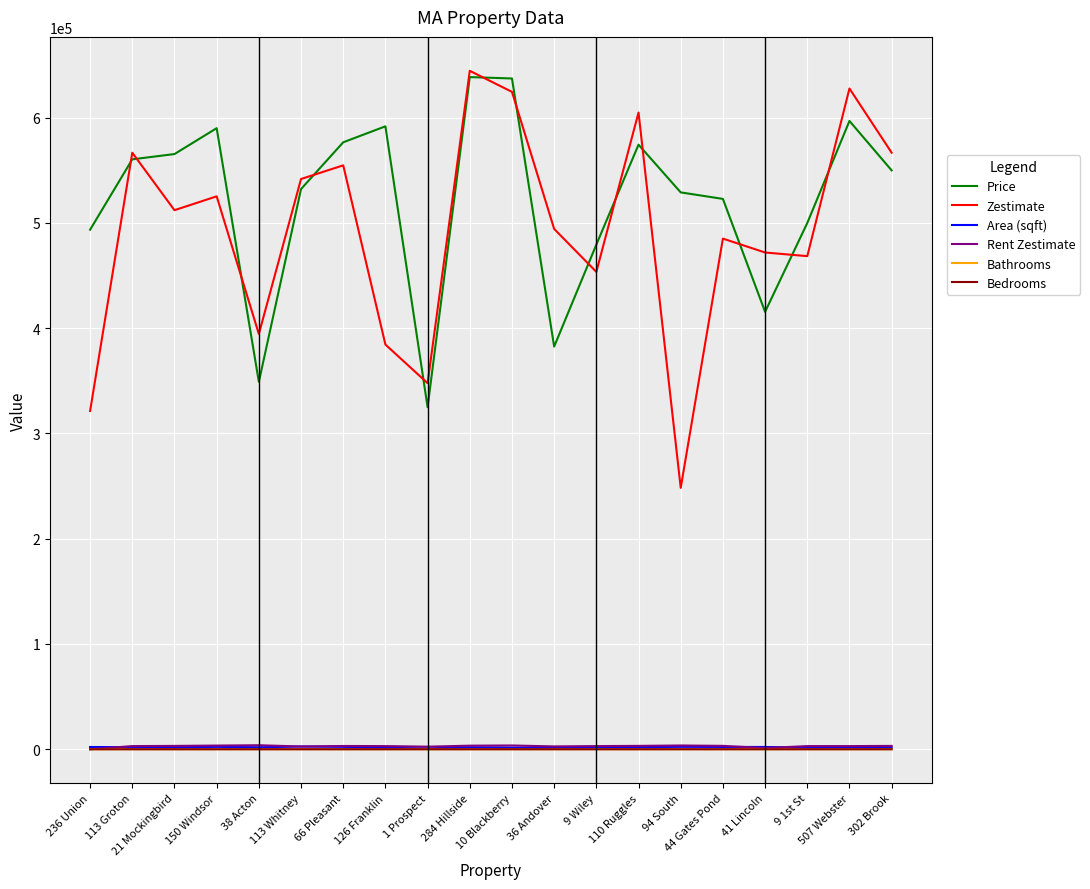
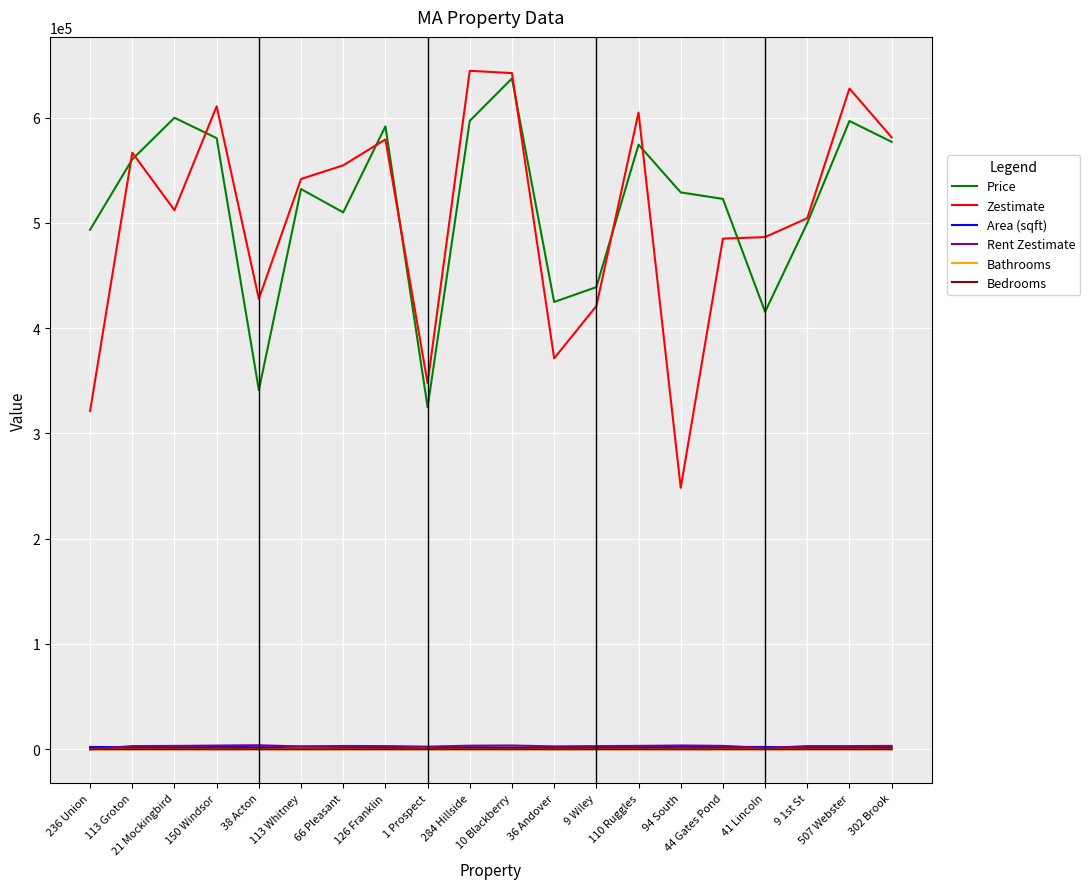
Price, 21 Mockingbird: 565000 -> 600000
Price, 150 Windsor: 590000 -> 581000
Zestimate, 150 Windsor: 525000 -> 611000
Price, 38 Acton: 349000 -> 341000
Zestimate, 38 Acton: 395000 -> 428000
Price, 66 Pleasant: 577000 -> 510000
Zestimate, 126 Franklin: 384000 -> 579000
Price, 284 Hillside: 639000 -> 597000
Zestimate, 10 Blackberry: 625000 -> 642000
Price, 36 Andover: 383000 -> 425000
Zestimate, 36 Andover: 494000 -> 371000
Price, 9 Wiley: 479000 -> 439000
Zestimate, 9 Wiley: 454000 -> 421000
Zestimate, 41 Lincoln: 472000 -> 487000
Zestimate, 9 1st St: 468000 -> 505000
Price, 302 Brook: 550000 -> 577000
Zestimate, 302 Brook: 567000 -> 581000
